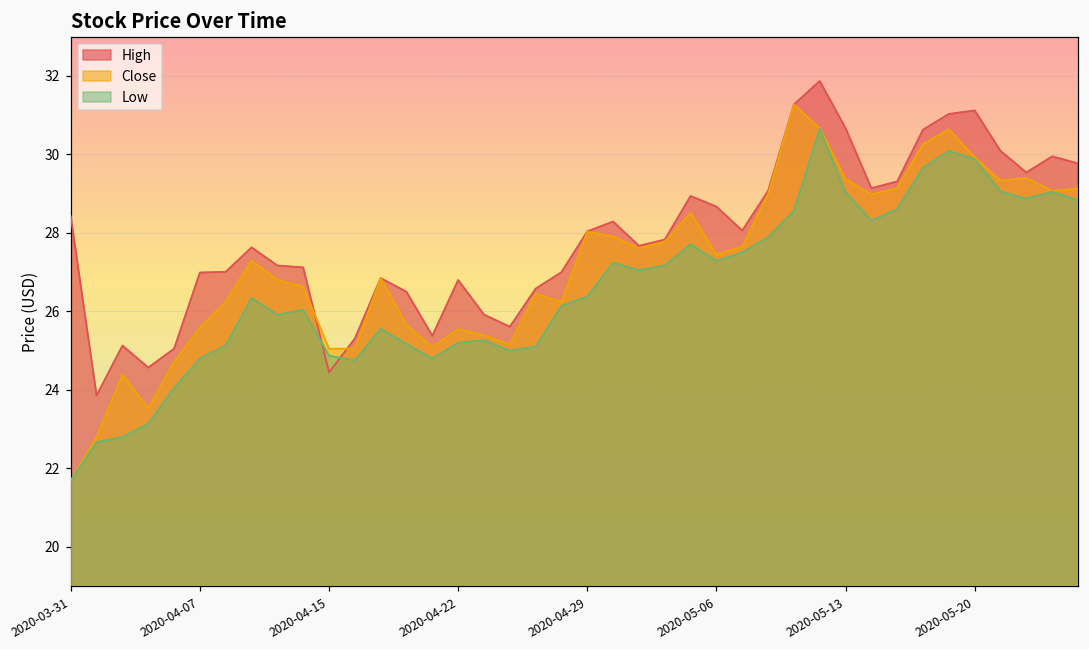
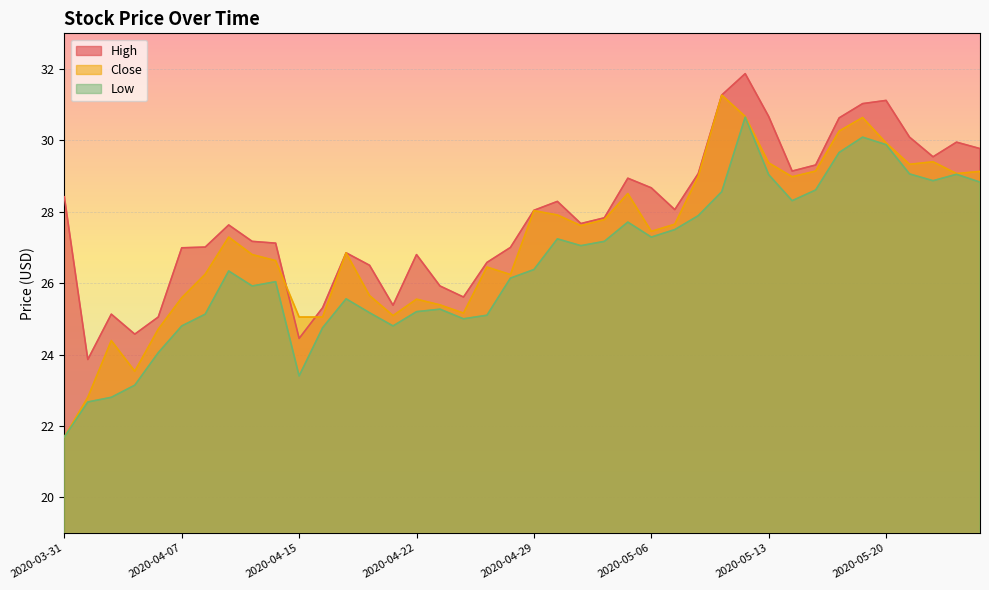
Low, 2020-04-15: 24.9 -> 23.4
